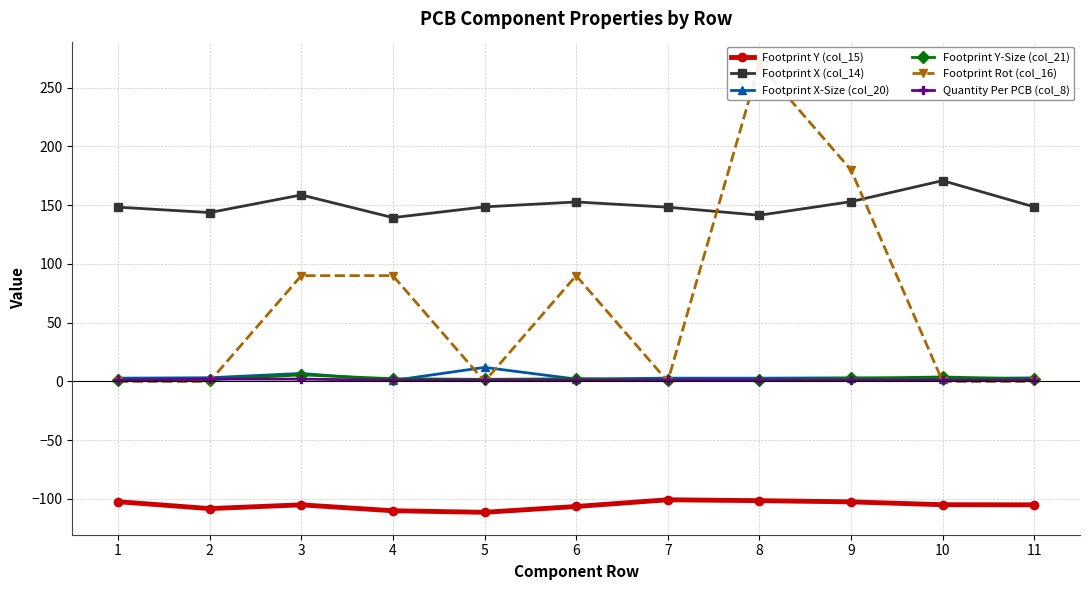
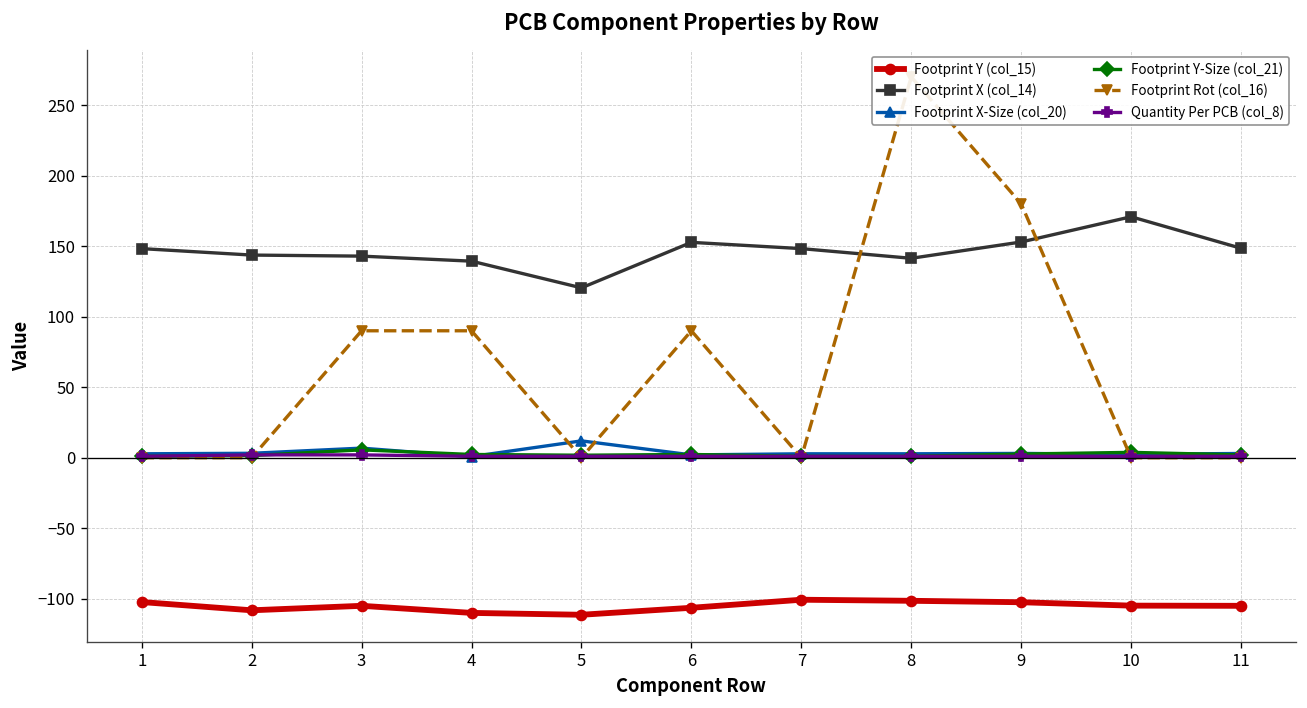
Footprint X (col_14), 3: 159 -> 143
Footprint X (col_14), 5: 149 -> 120
